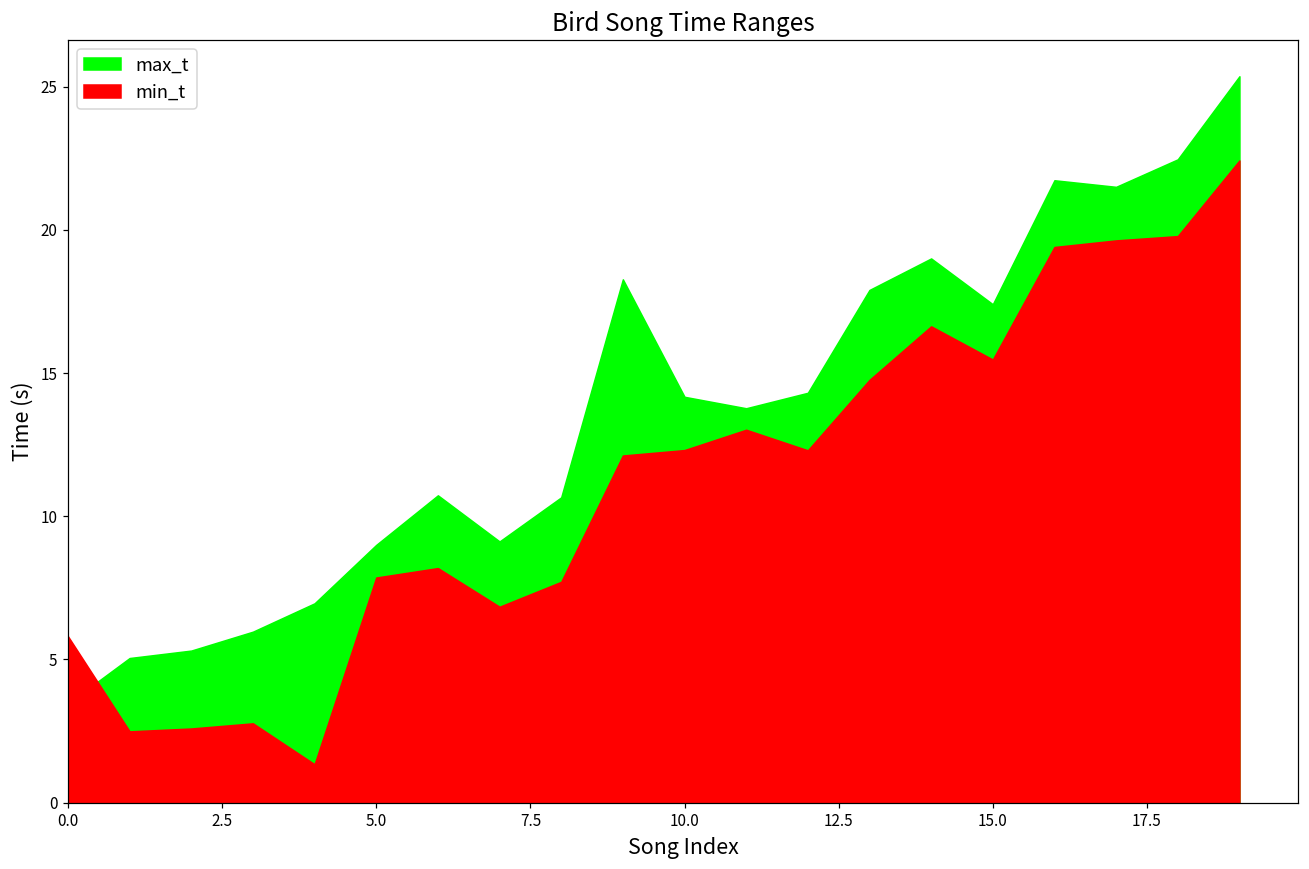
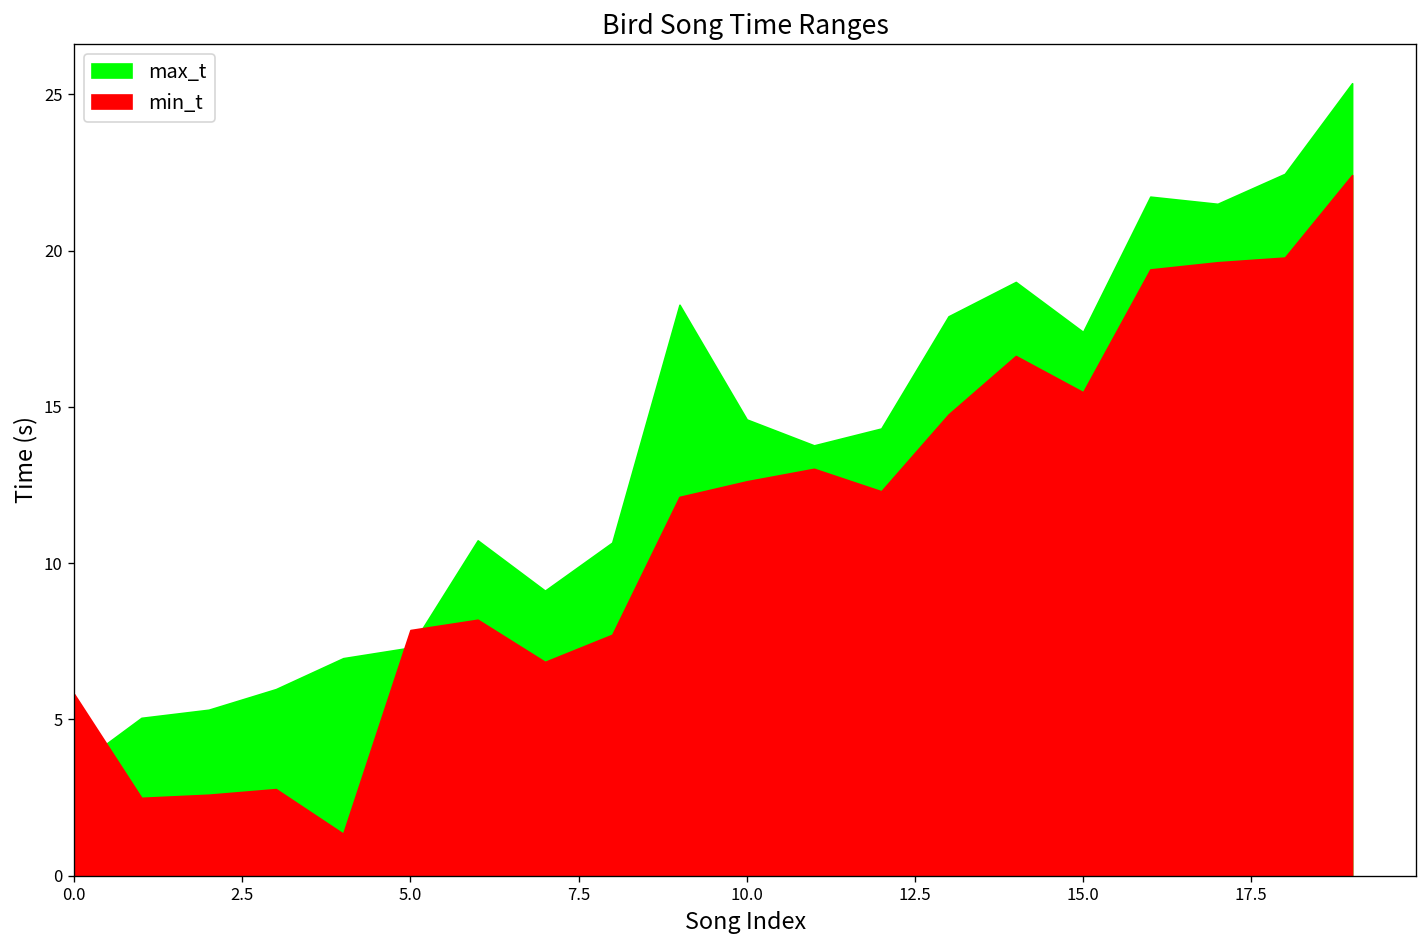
max_t, 5.0: 9.0 -> 7.3
max_t, 10.0: 14.2 -> 14.6
min_t, 10.0: 12.3 -> 12.6
